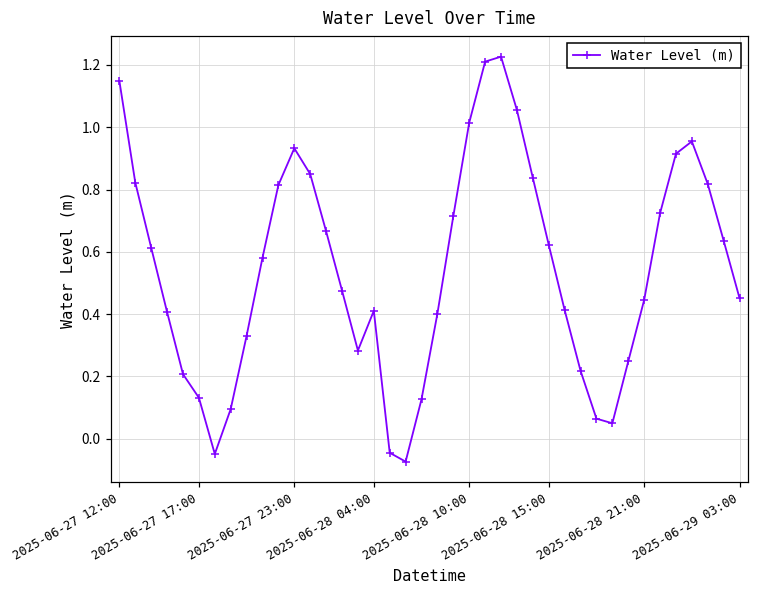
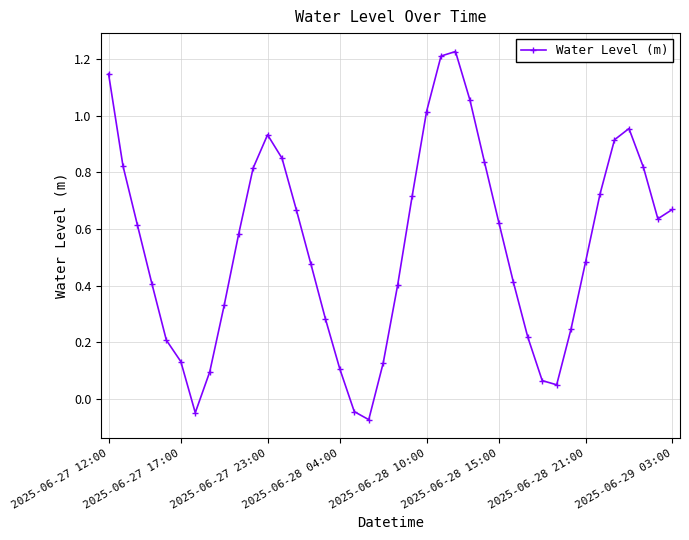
2025-06-28 04:00: 0.41 -> 0.11
2025-06-28 21:00: 0.45 -> 0.48
2025-06-29 03:00: 0.45 -> 0.67
